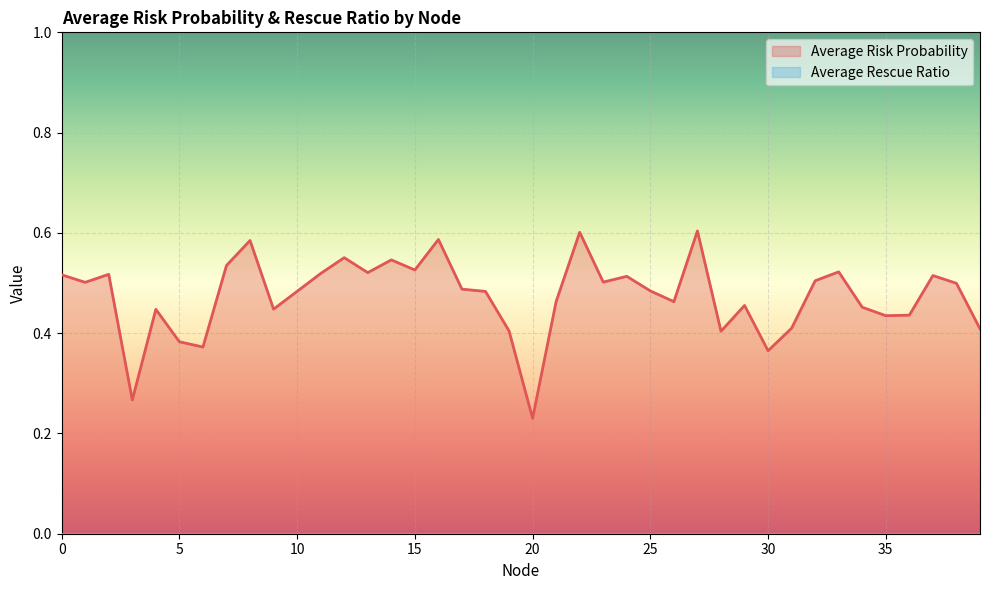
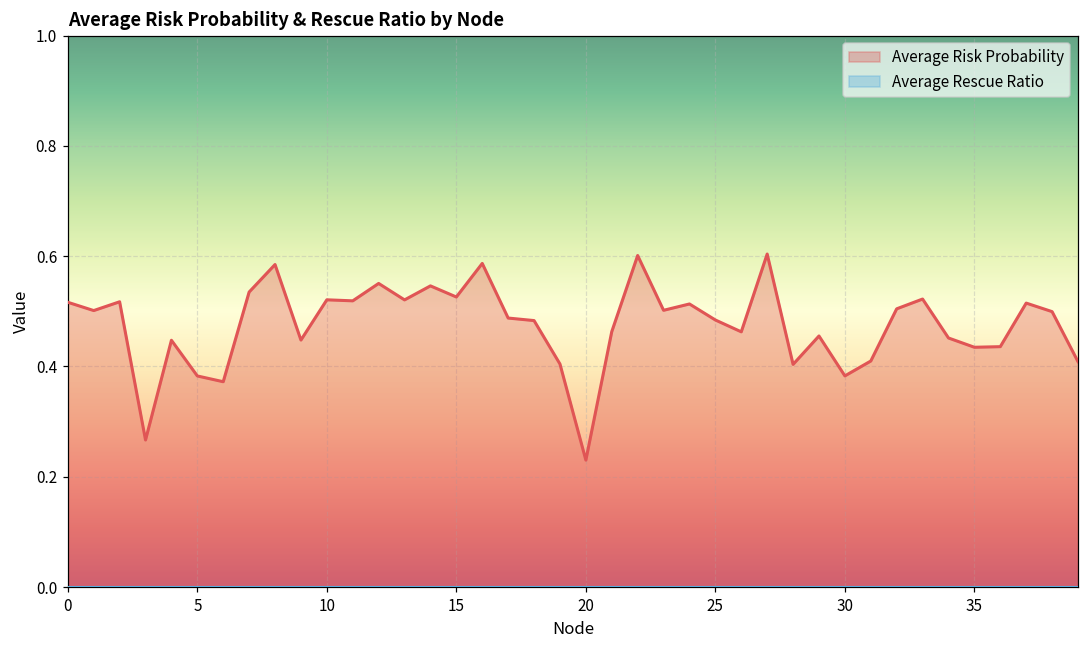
Average Risk Probability, 10: 0.48 -> 0.52
Average Risk Probability, 30: 0.36 -> 0.38
